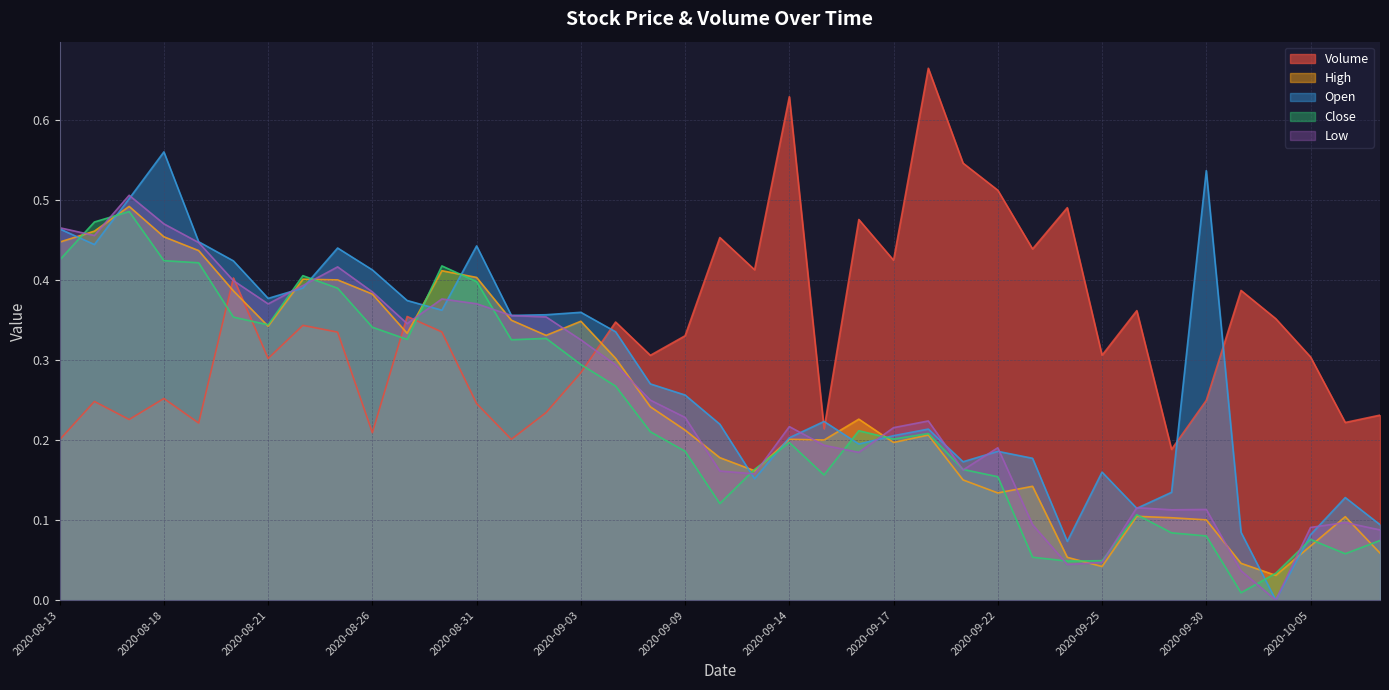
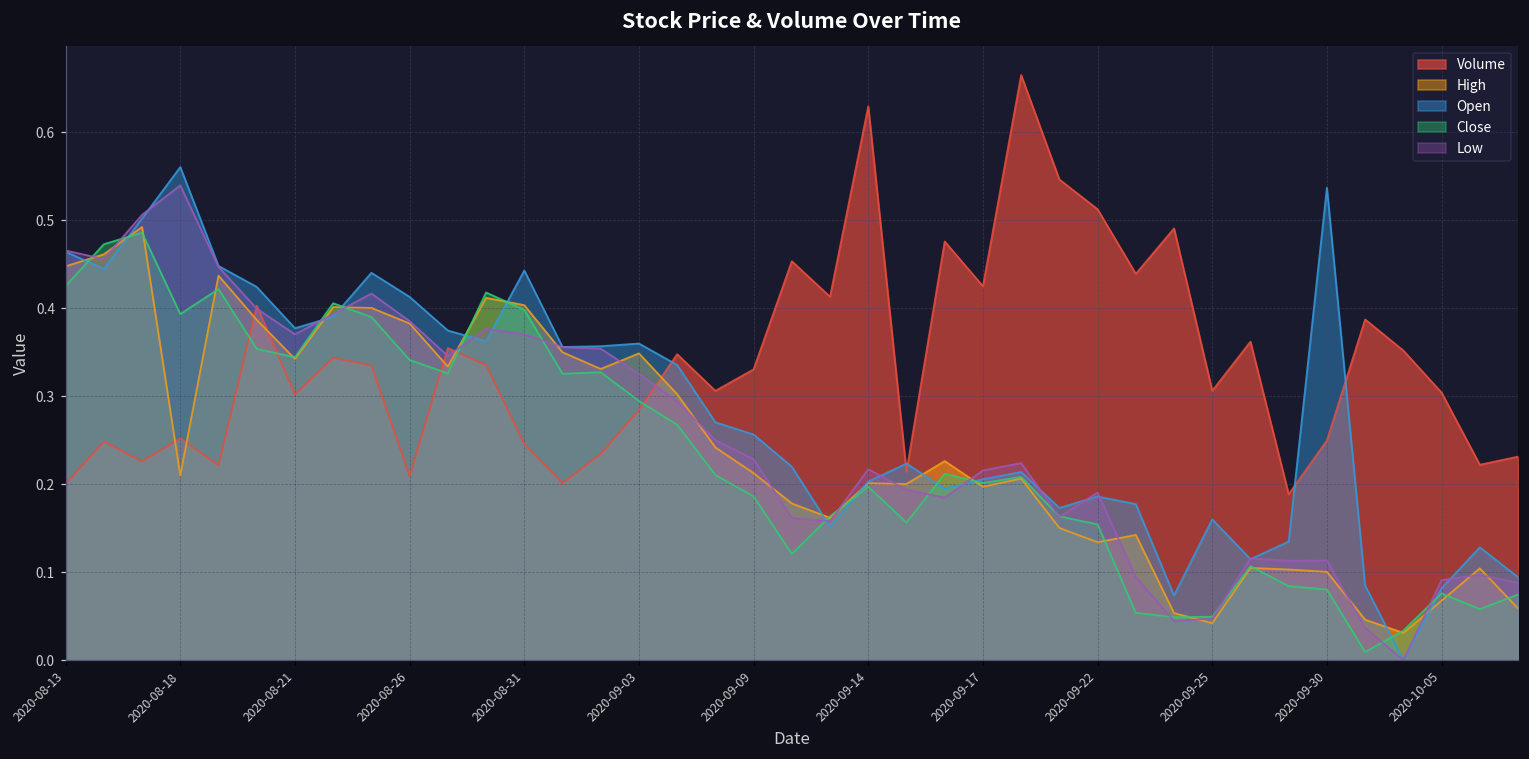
High, 2020-08-18: 0.45 -> 0.21
Close, 2020-08-18: 0.42 -> 0.39
Low, 2020-08-18: 0.47 -> 0.54
